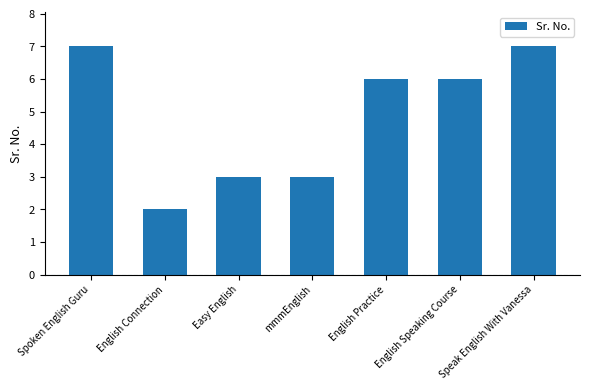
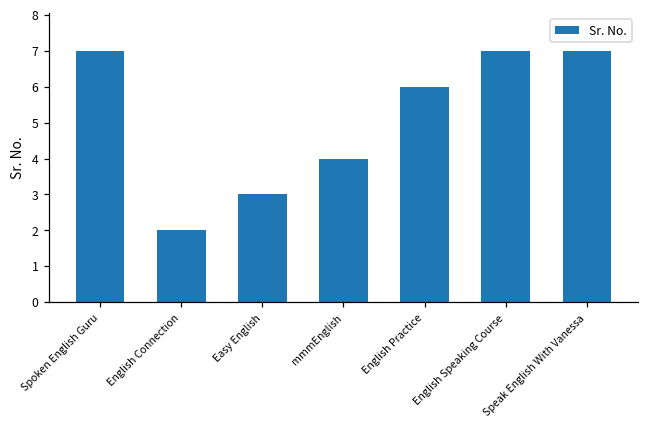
mmmEnglish: 3 -> 4
English Speaking Course: 6 -> 7
